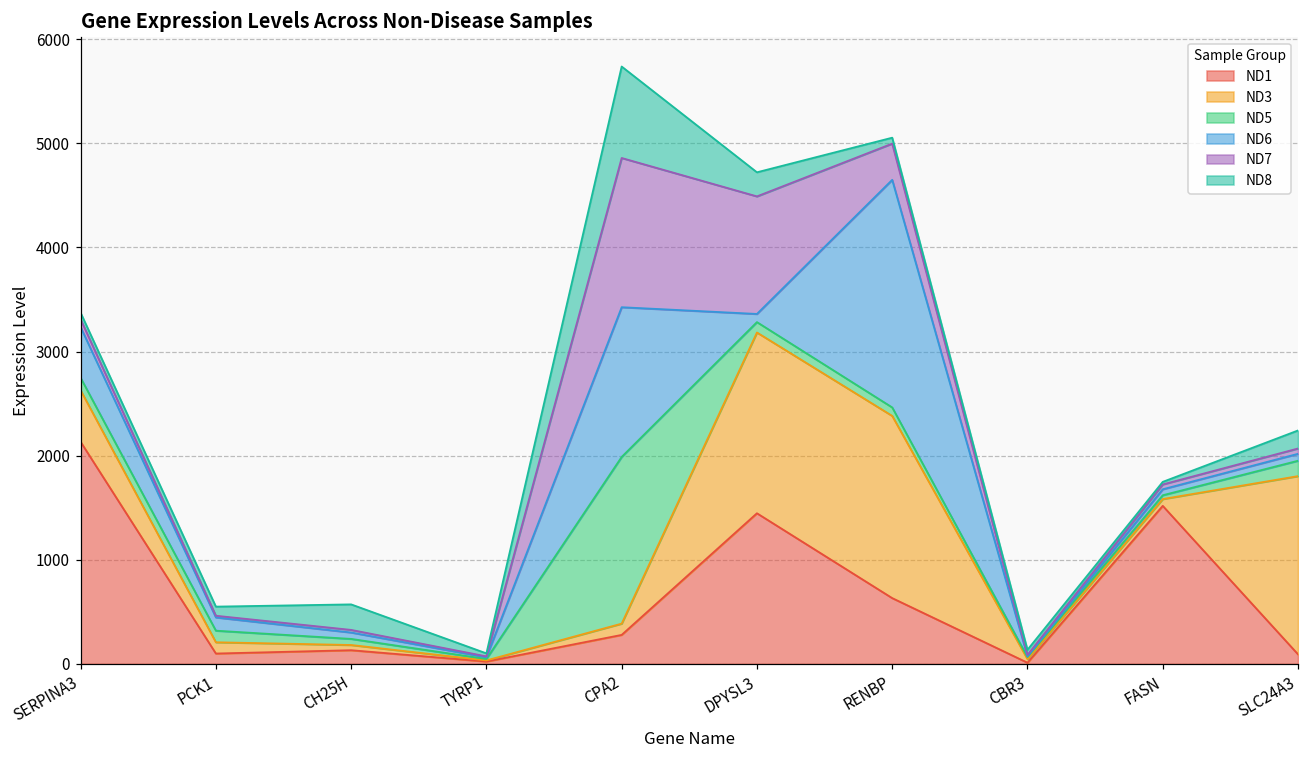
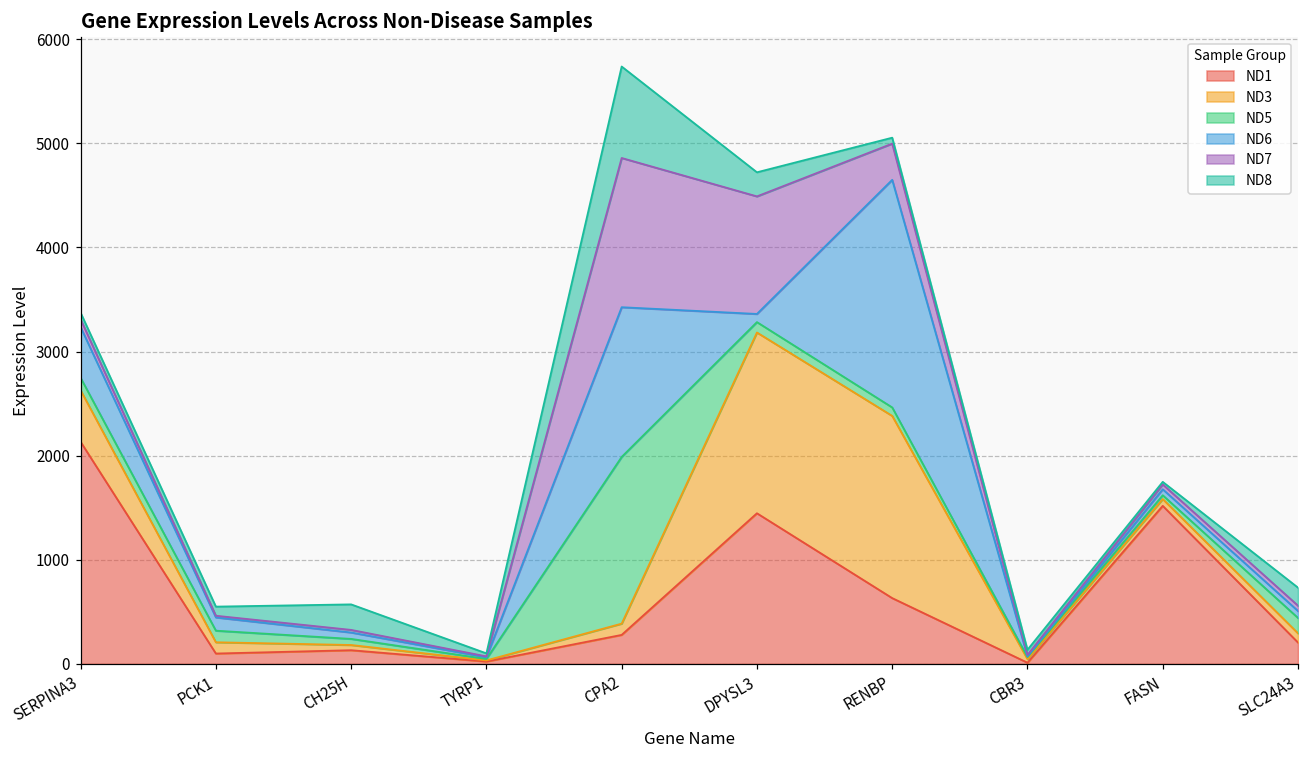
ND1, SLC24A3: 100 -> 200
ND3, SLC24A3: 1700 -> 100
